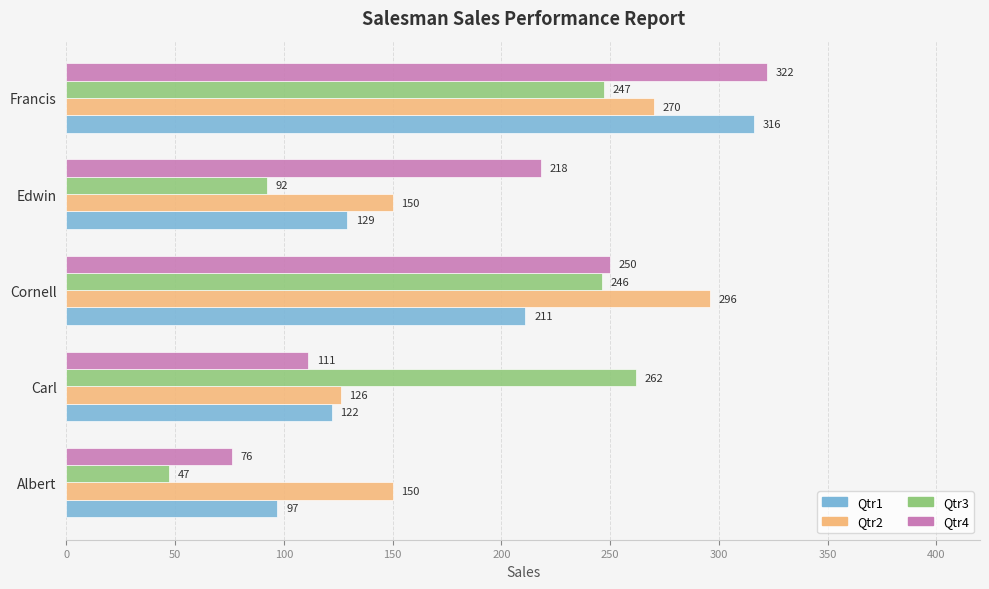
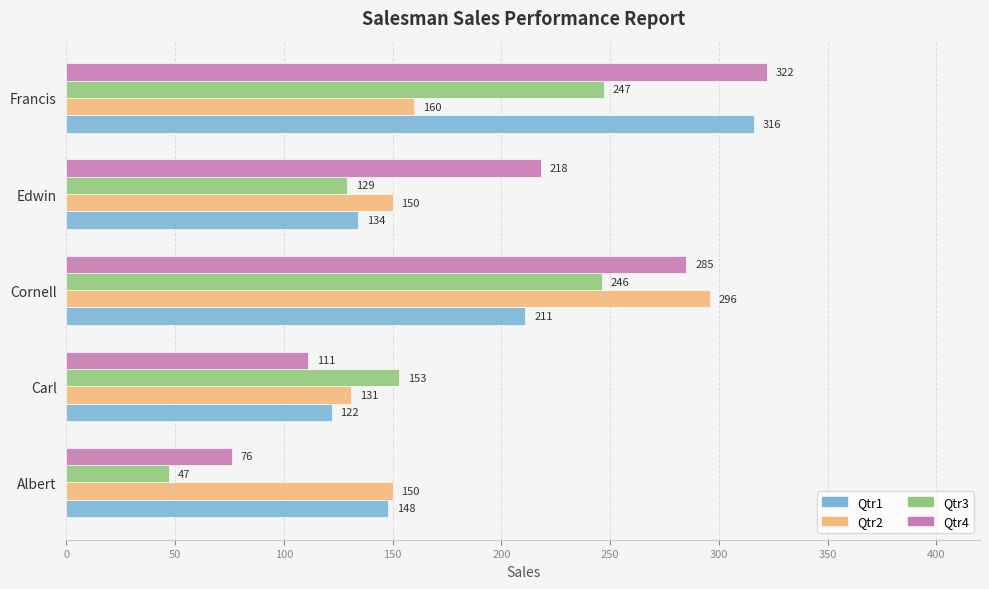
Qtr2, Francis: 270 -> 160
Qtr3, Edwin: 92 -> 129
Qtr1, Edwin: 129 -> 134
Qtr4, Cornell: 250 -> 285
Qtr3, Carl: 262 -> 153
Qtr2, Carl: 126 -> 131
Qtr1, Albert: 97 -> 148
